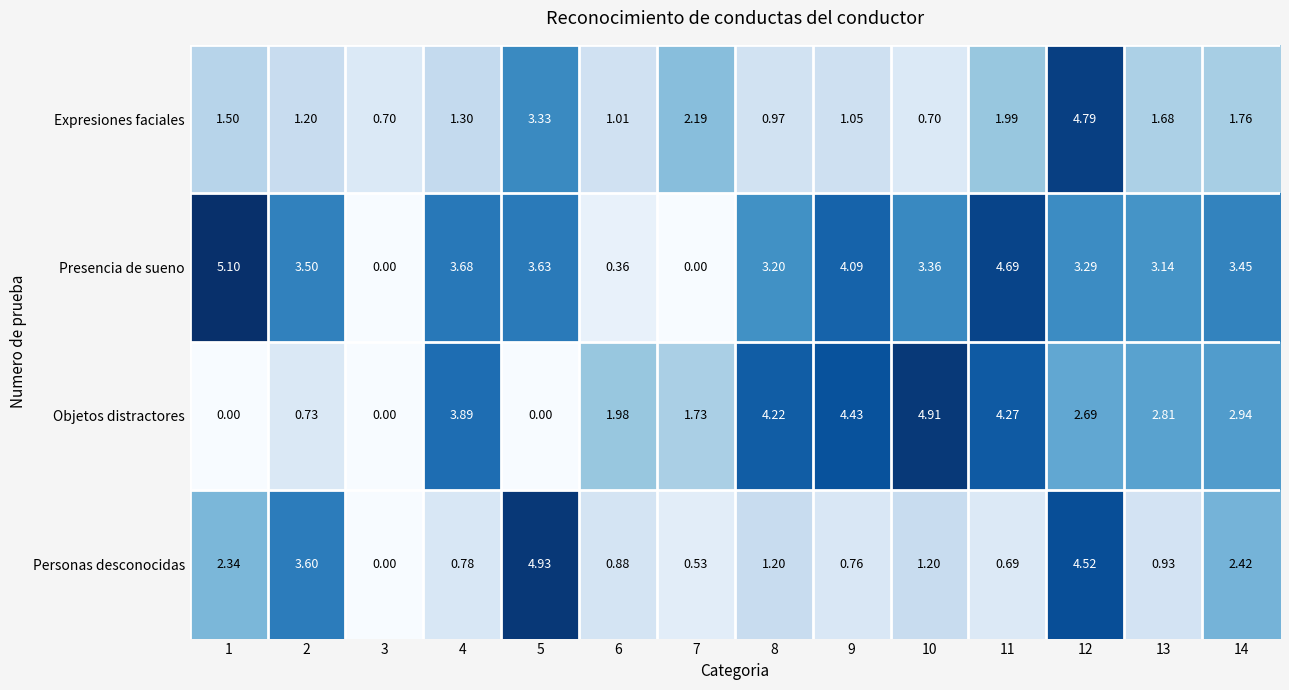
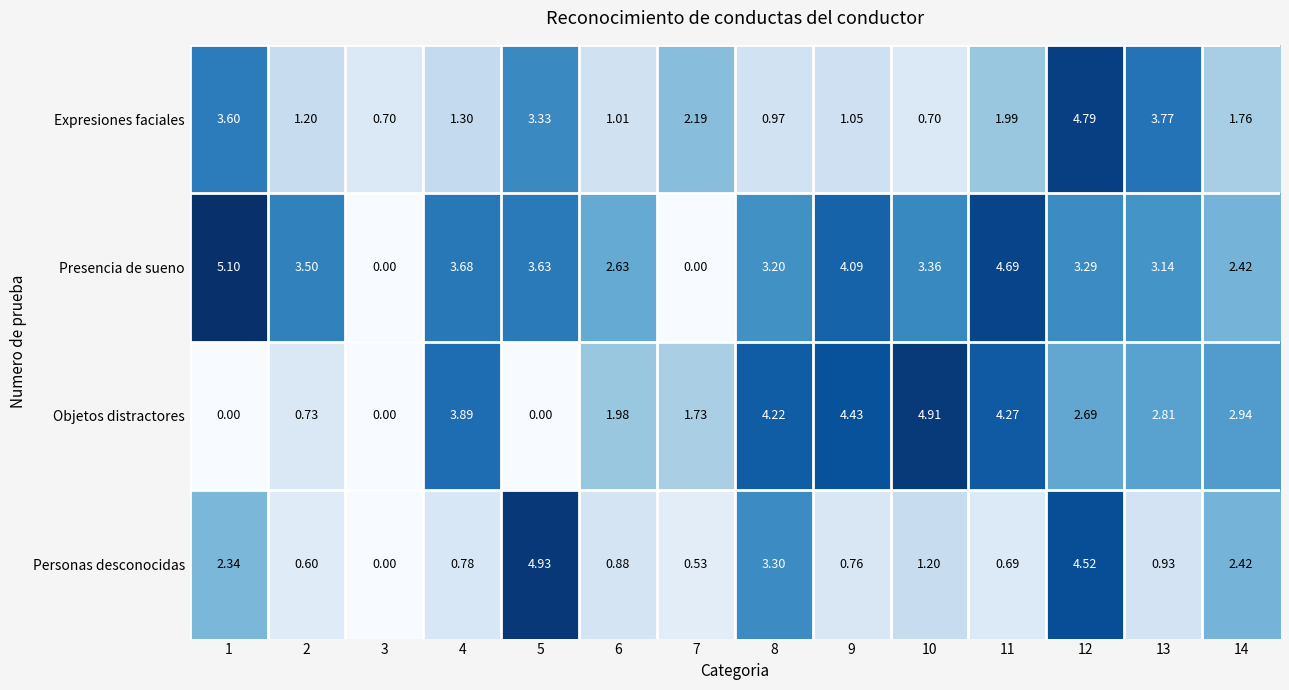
Expresiones faciales, 1: 1.50 -> 3.60
Expresiones faciales, 13: 1.68 -> 3.77
Presencia de sueno, 6: 0.36 -> 2.63
Presencia de sueno, 14: 3.45 -> 2.42
Personas desconocidas, 2: 3.60 -> 0.60
Personas desconocidas, 8: 1.20 -> 3.30
